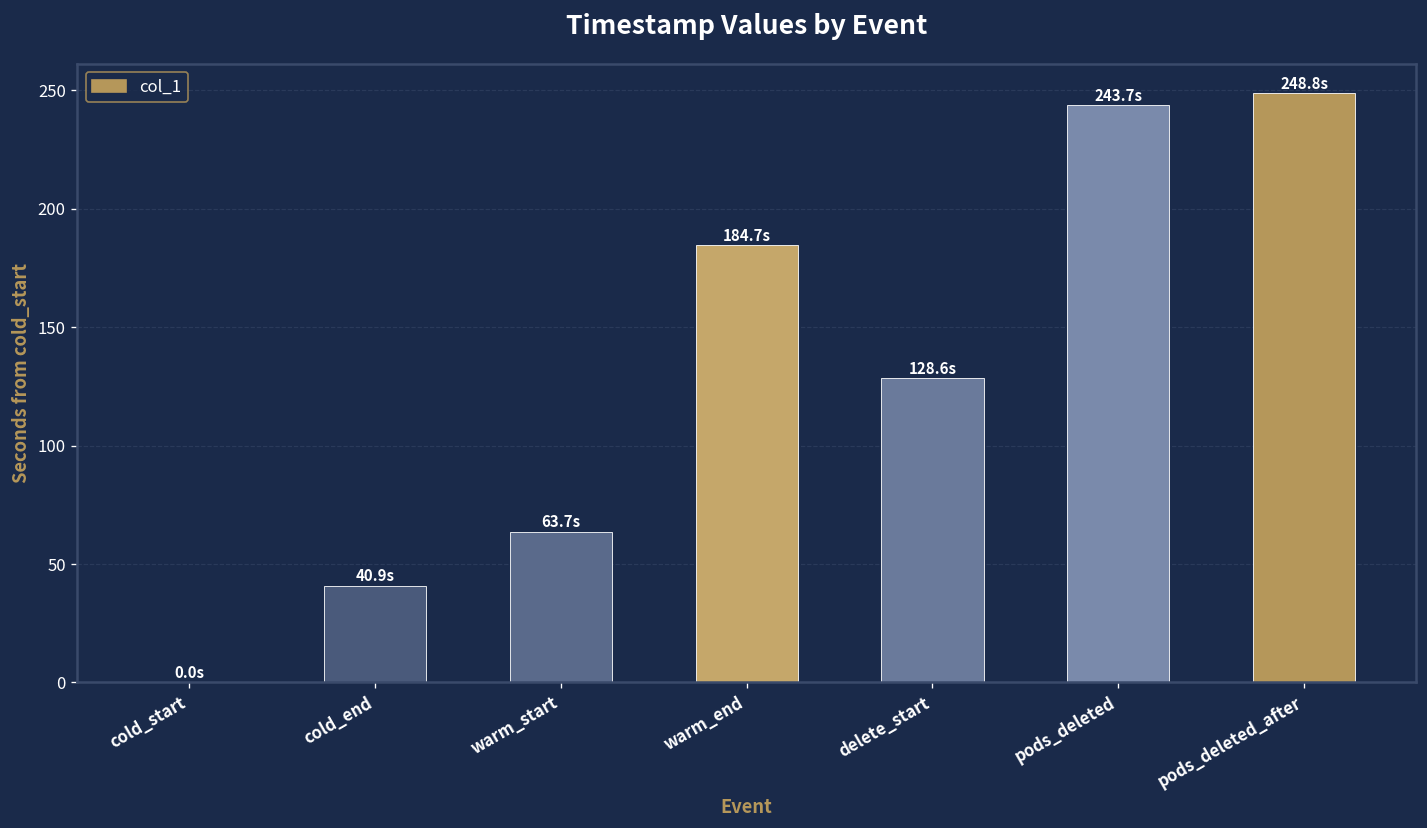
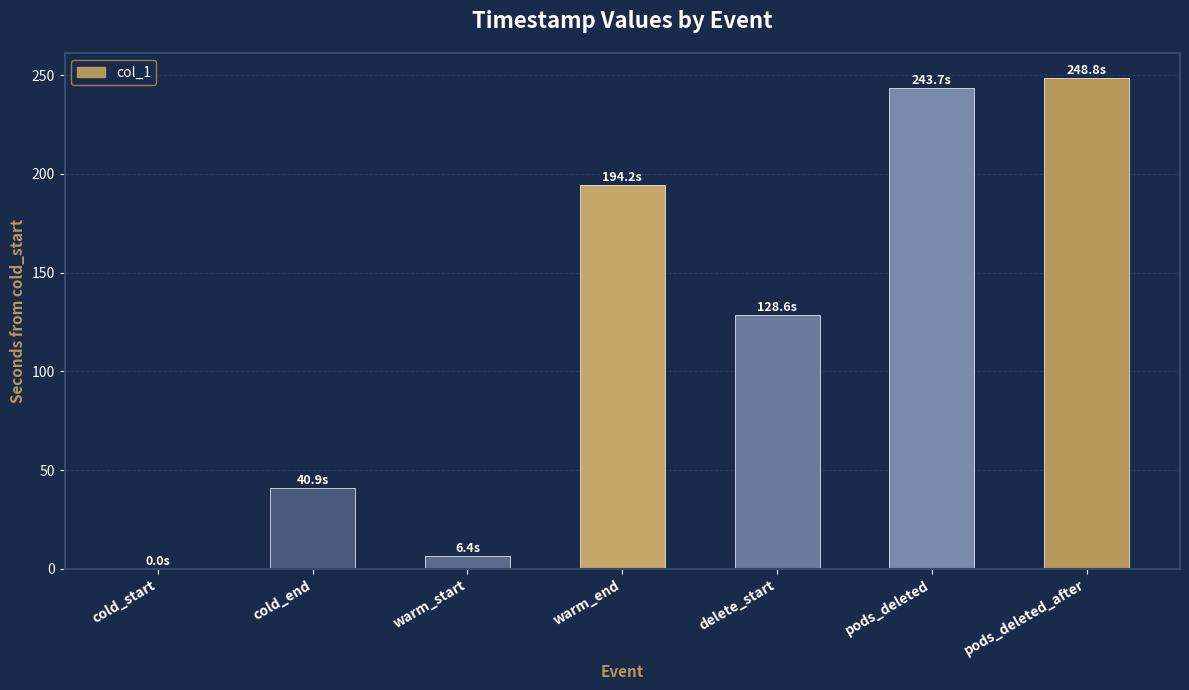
warm_start: 63.7s -> 6.4s
warm_end: 184.7s -> 194.2s
